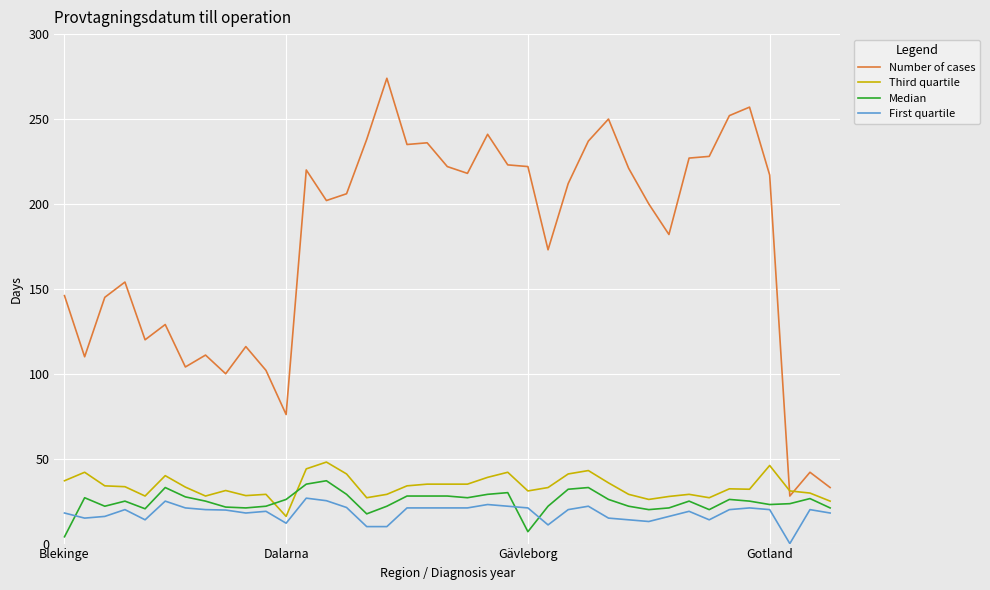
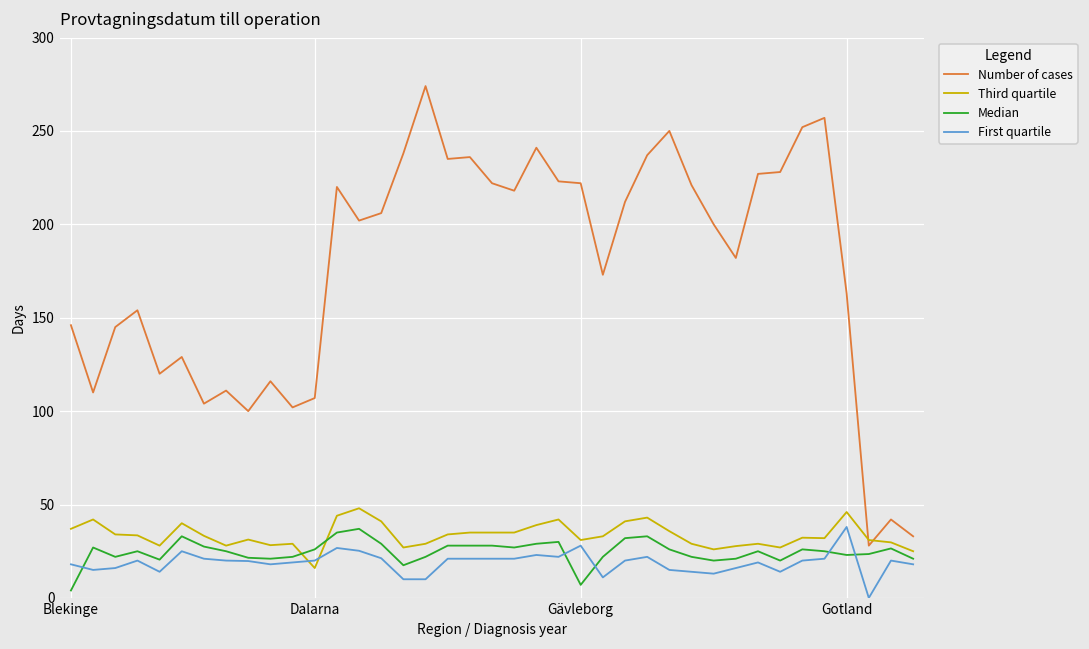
Number of cases, Dalarna: 76 -> 107
First quartile, Dalarna: 12 -> 20
First quartile, Gävleborg: 21 -> 28
Number of cases, Gotland: 217 -> 163
First quartile, Gotland: 20 -> 38
